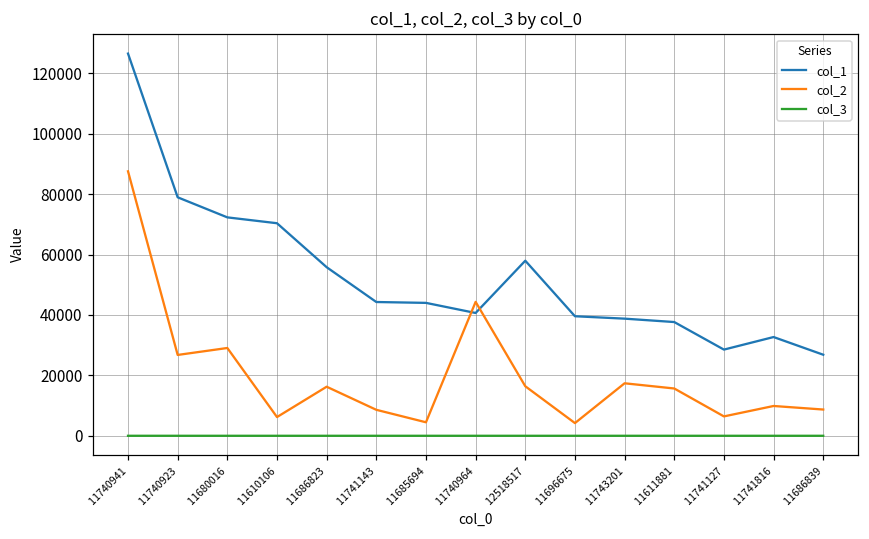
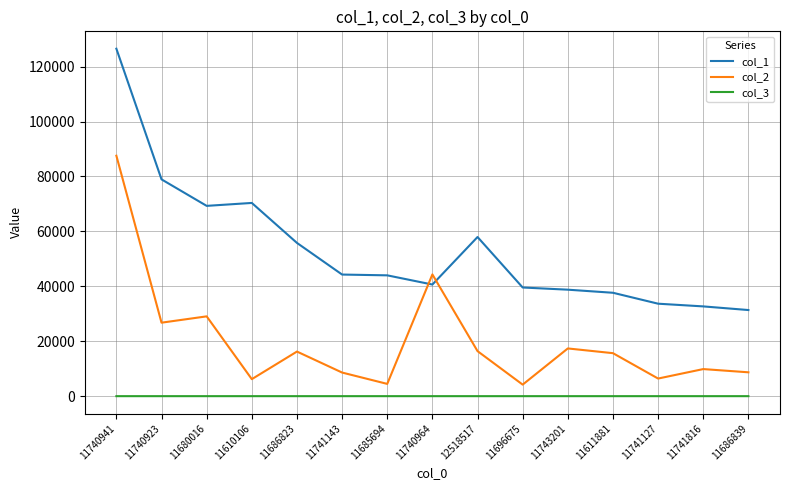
col_1, 11680016: 72000 -> 69000
col_1, 11741127: 29000 -> 34000
col_1, 11686839: 27000 -> 31000
